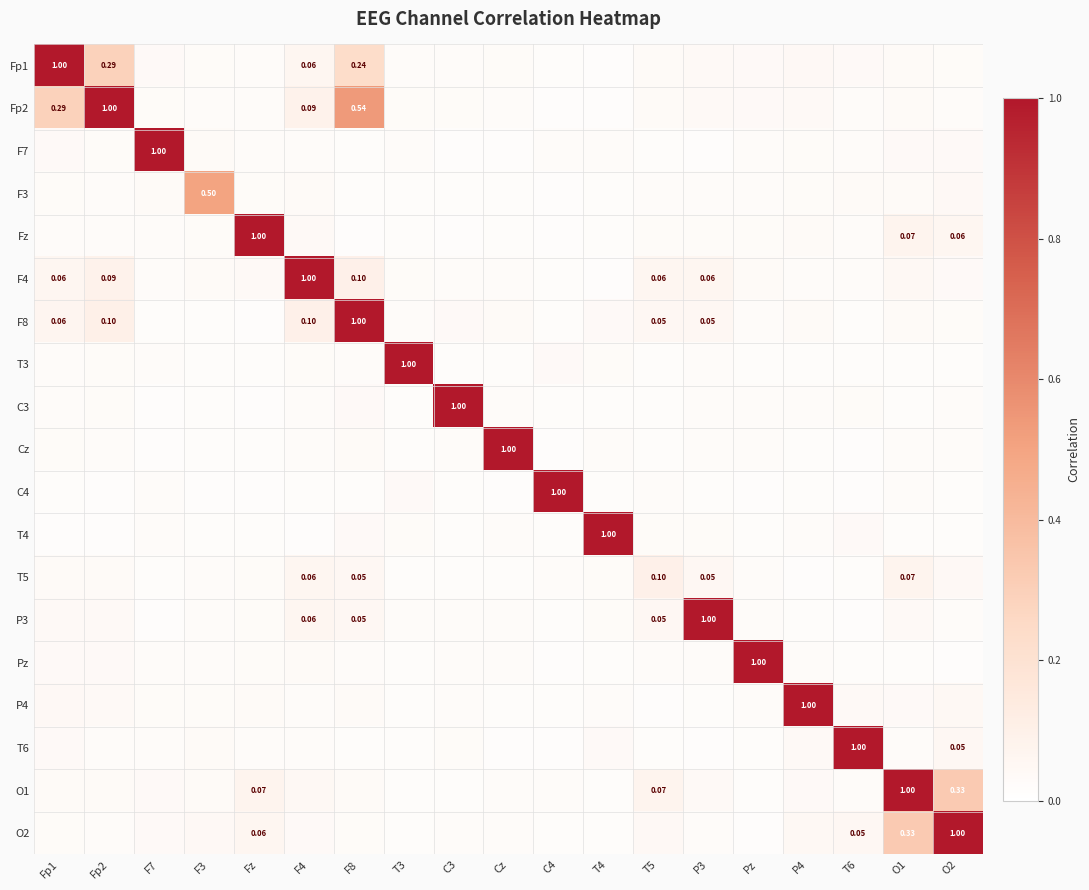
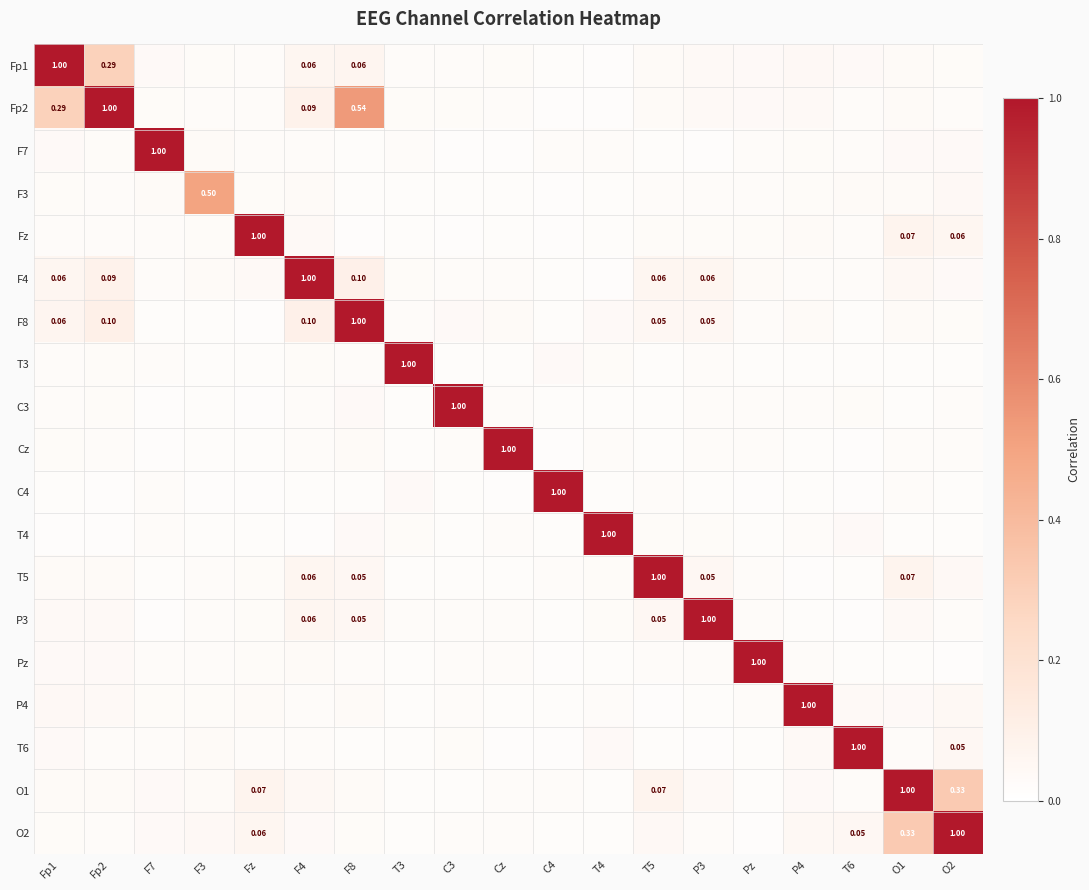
Fp1, F8: 0.24 -> 0.06
T5, T5: 0.10 -> 1.00
